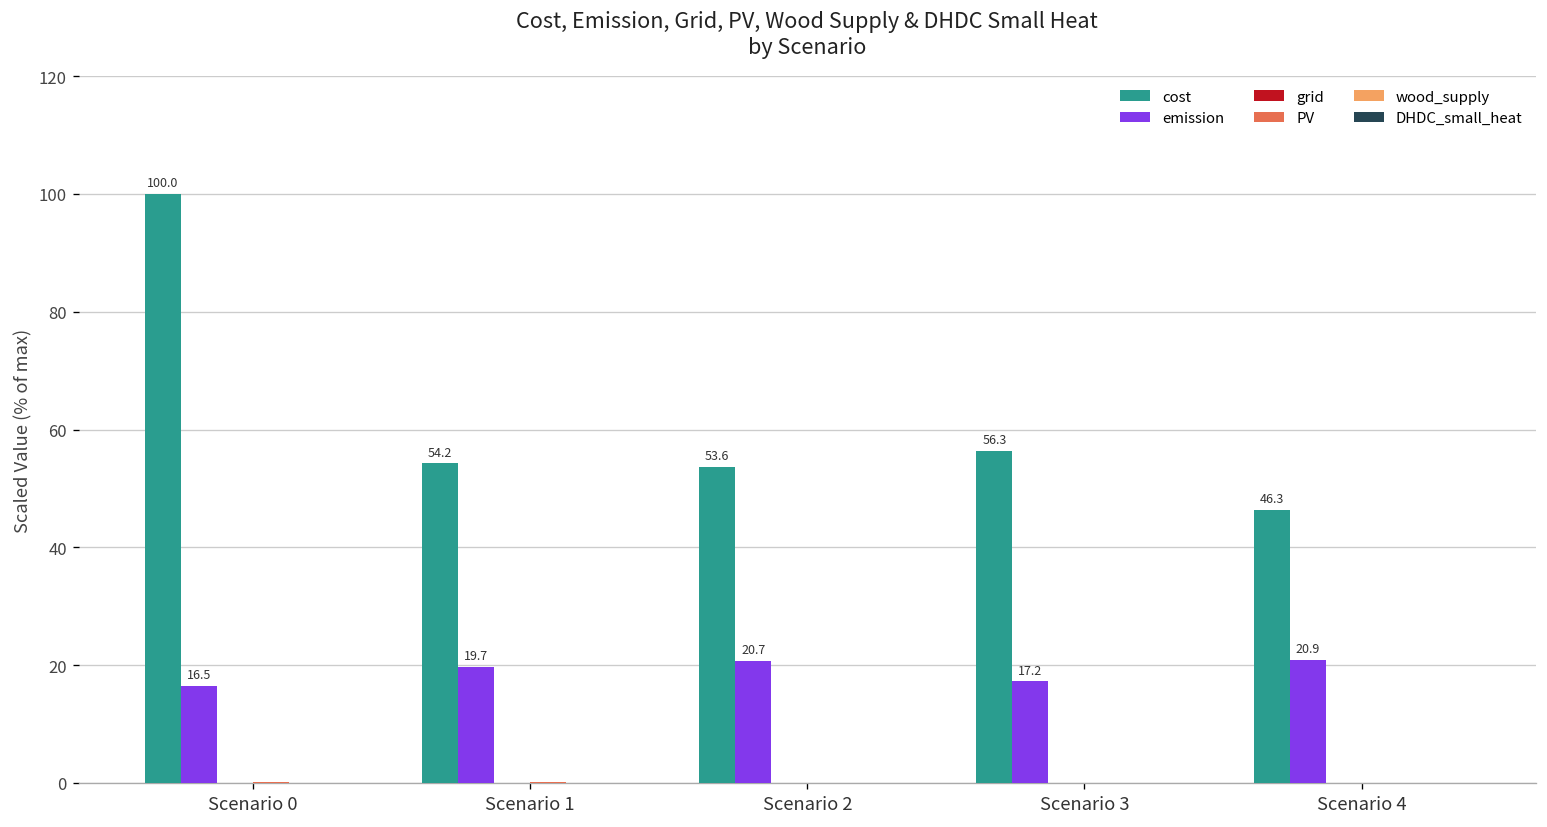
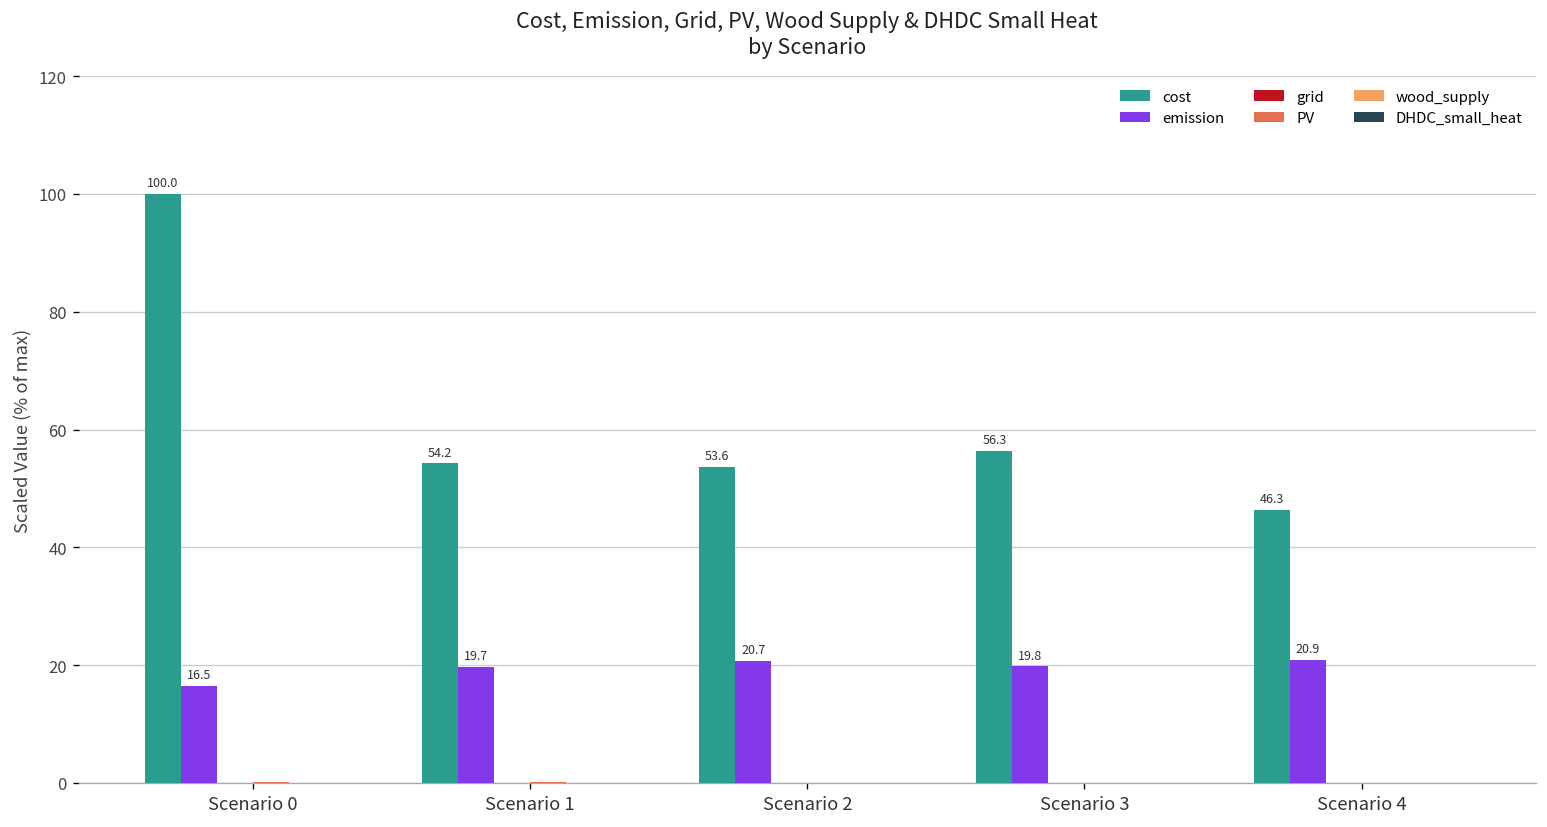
emission, Scenario 3: 17.2 -> 19.8
